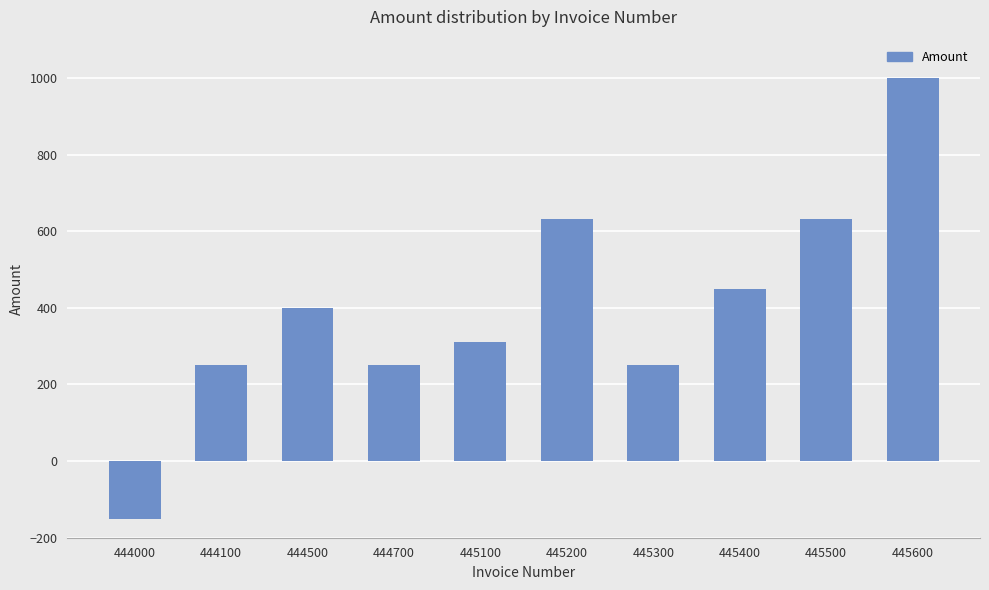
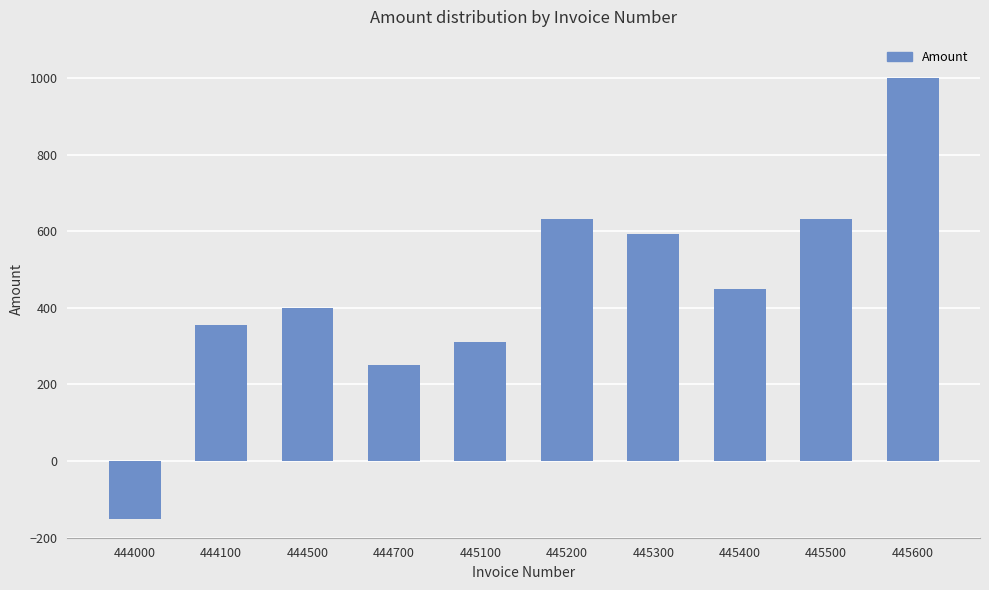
444100: 250 -> 350
445300: 250 -> 590
